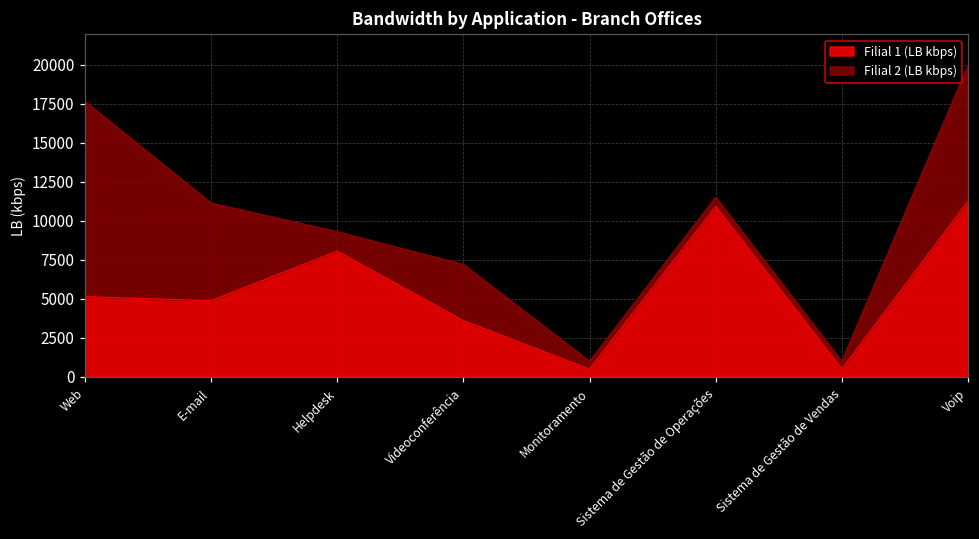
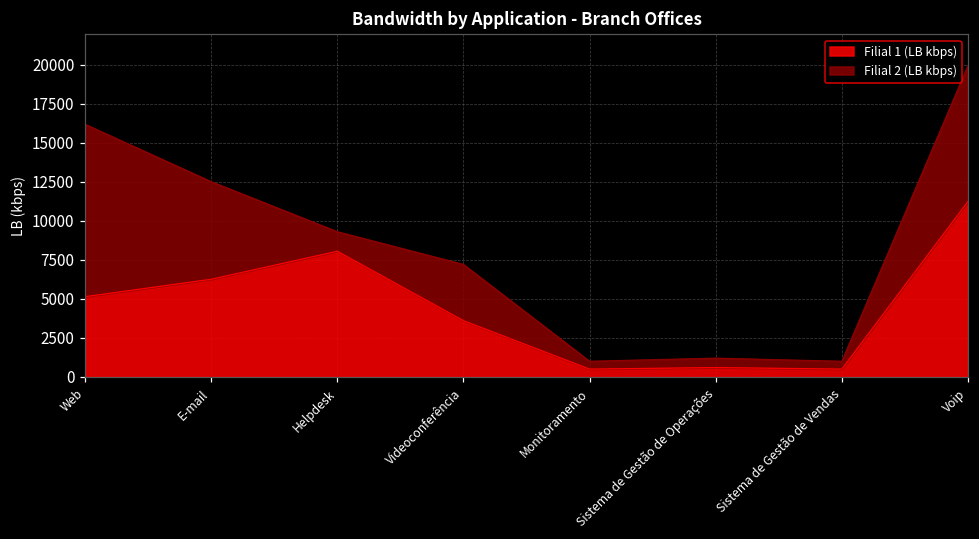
Filial 2 (LB kbps), Web: 12500 -> 11000
Filial 1 (LB kbps), E-mail: 4900 -> 6300
Filial 1 (LB kbps), Sistema de Gestão de Operações: 10900 -> 600
